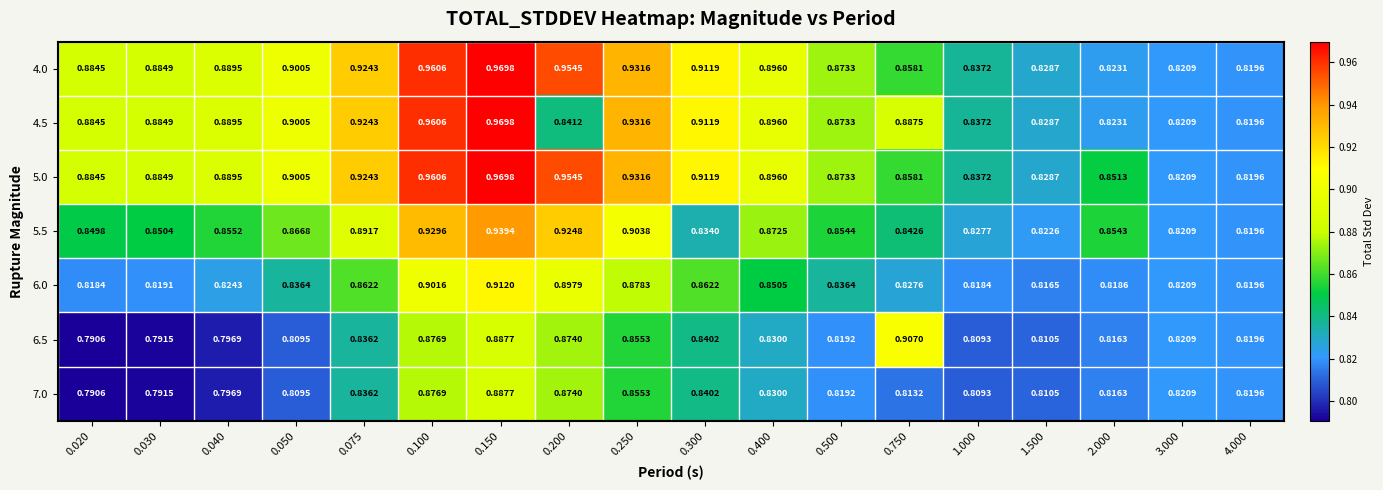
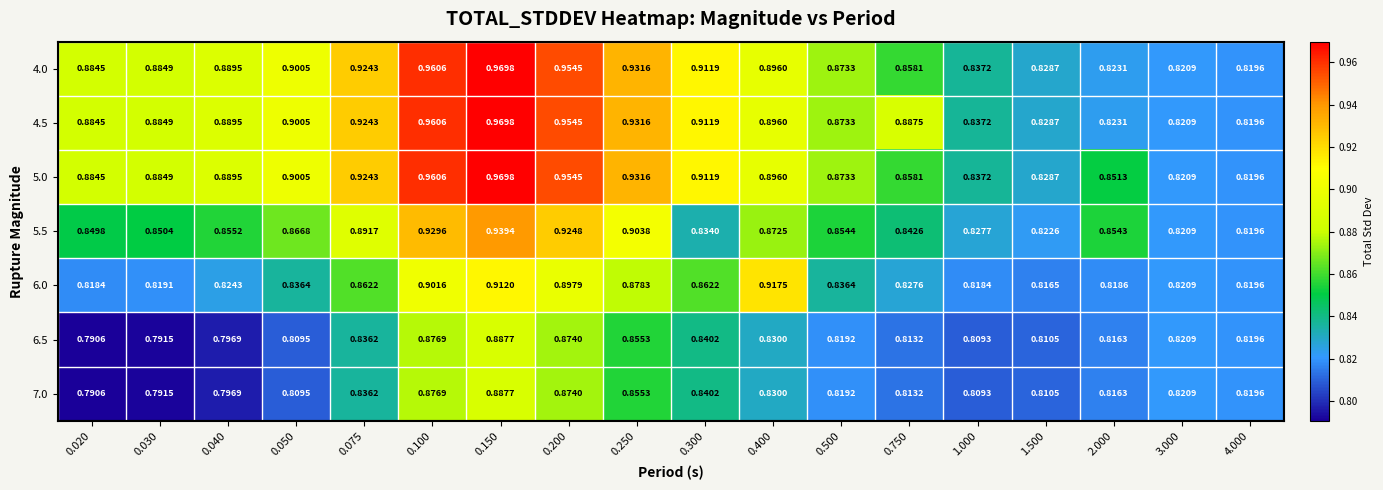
4.5, 0.200: 0.8412 -> 0.9545
6.0, 0.400: 0.8505 -> 0.9175
6.5, 0.750: 0.9070 -> 0.8132
